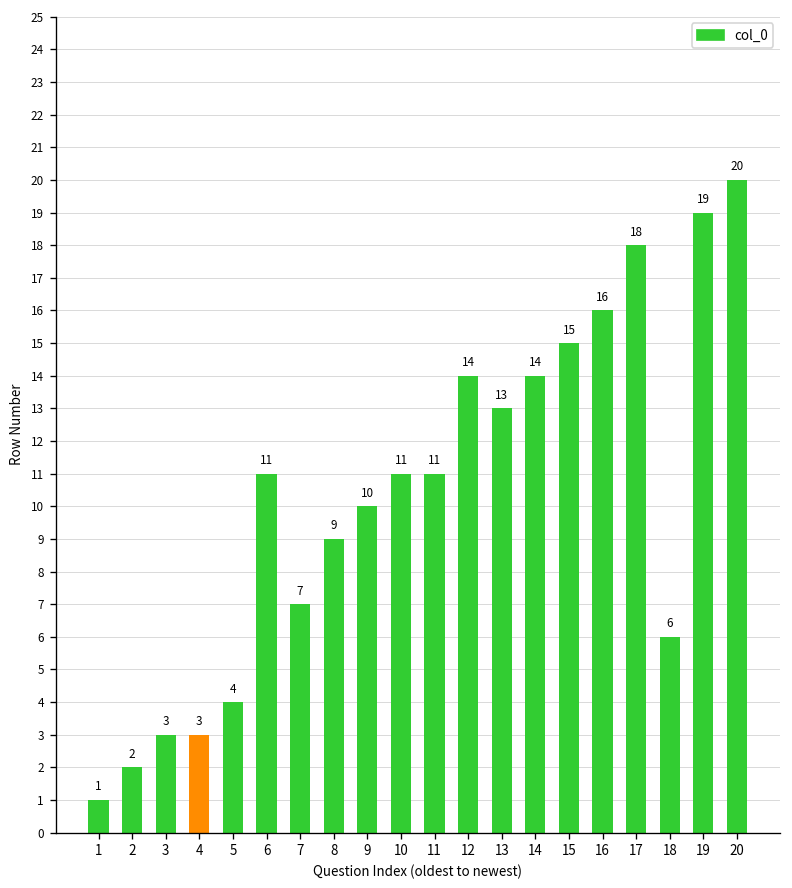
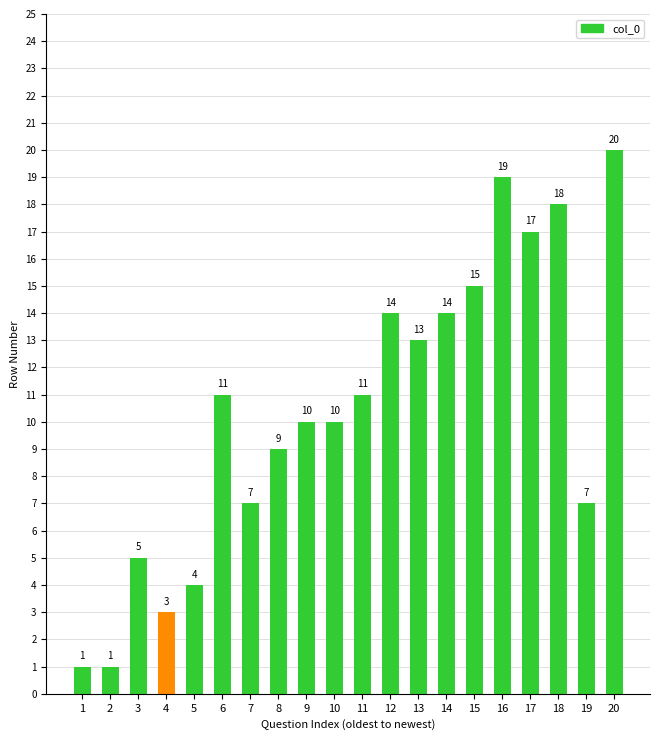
2: 2 -> 1
3: 3 -> 5
10: 11 -> 10
16: 16 -> 19
17: 18 -> 17
18: 6 -> 18
19: 19 -> 7
